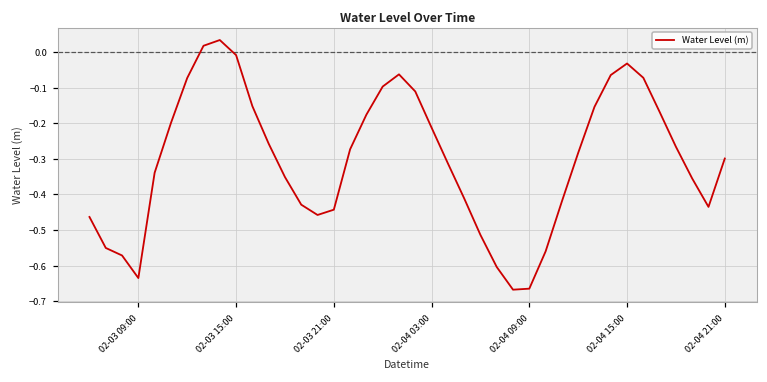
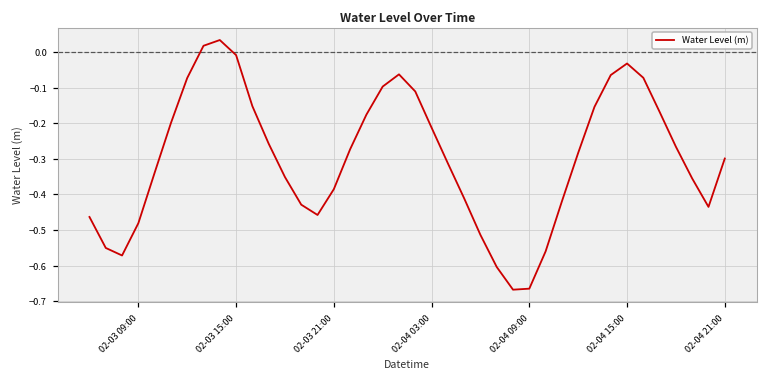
02-03 09:00: -0.63 -> -0.48
02-03 21:00: -0.44 -> -0.39
